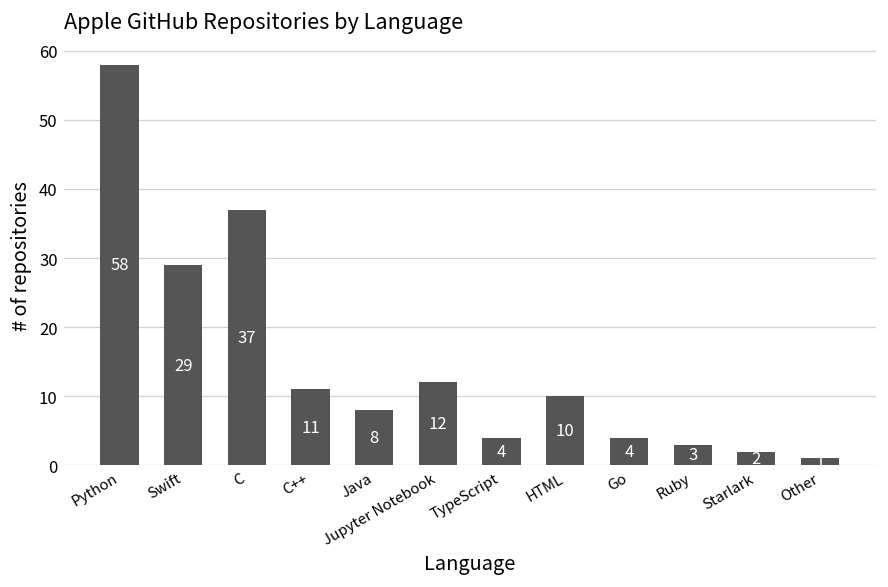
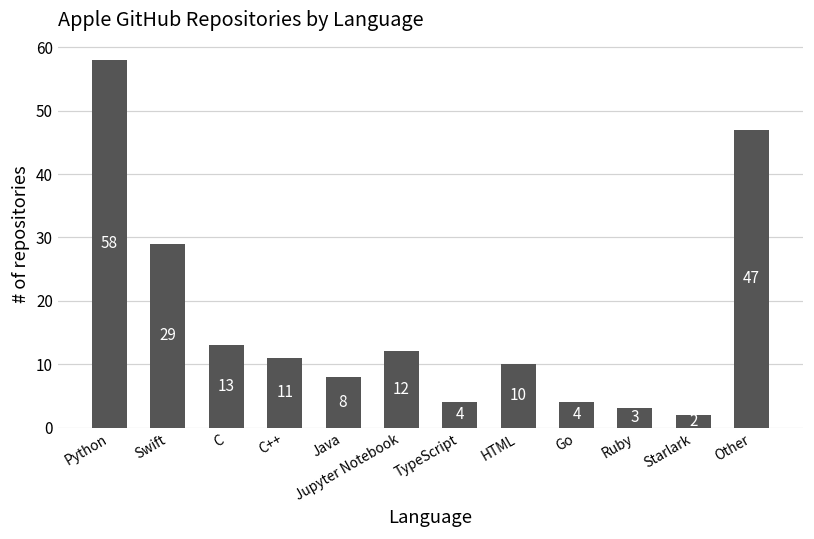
C: 37 -> 13
Other: 1 -> 47
